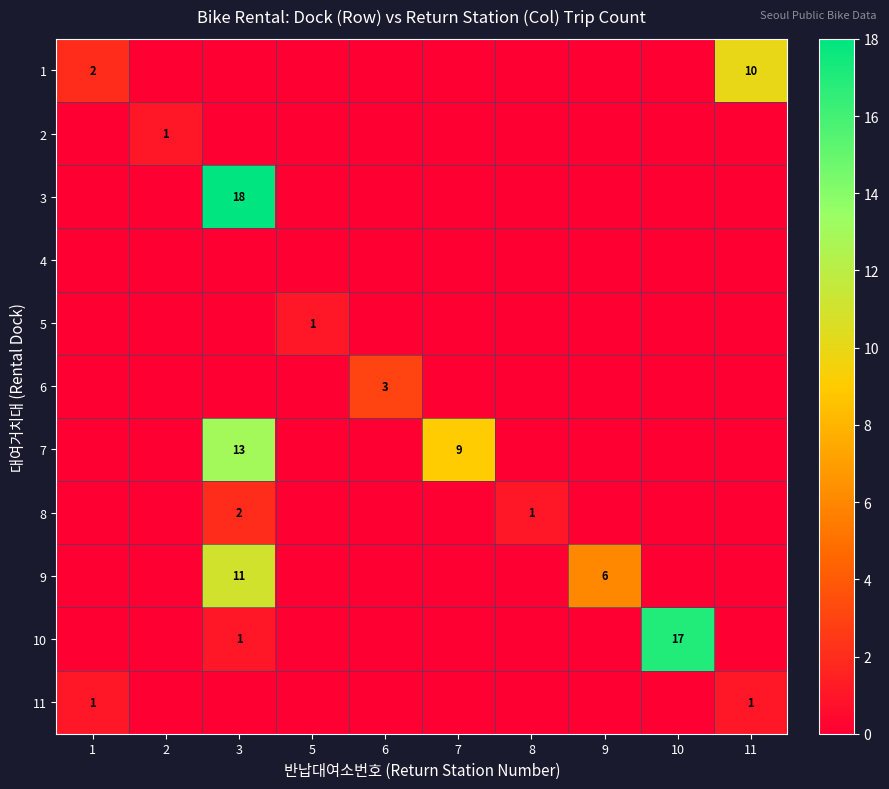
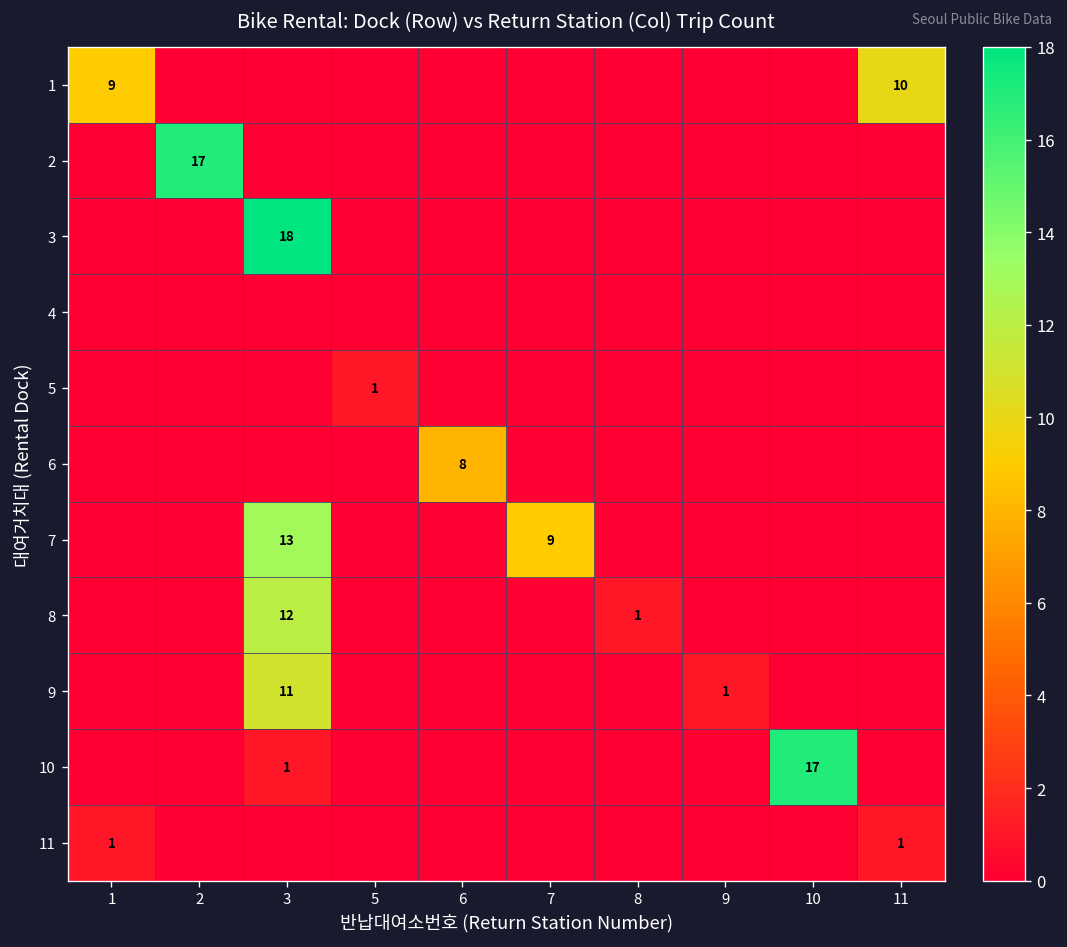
1, 1: 2 -> 9
2, 2: 1 -> 17
6, 6: 3 -> 8
8, 3: 2 -> 12
9, 9: 6 -> 1
